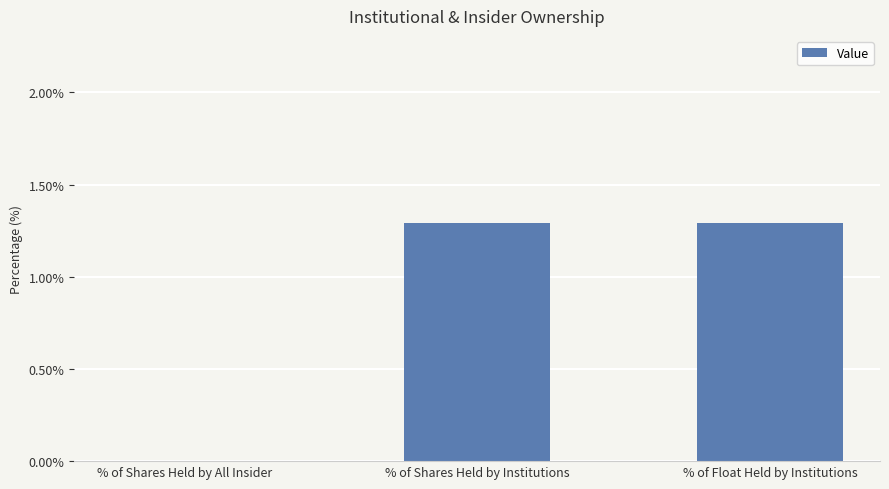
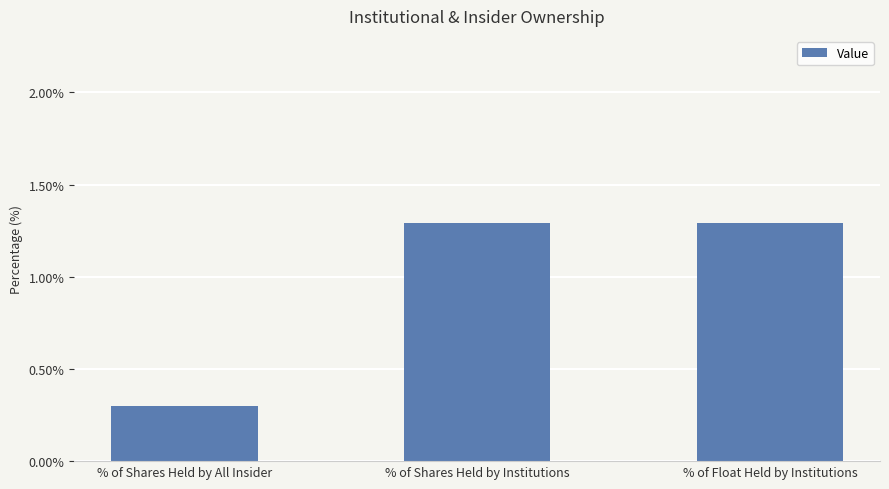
% of Shares Held by All Insider: 0.0% -> 0.3%
